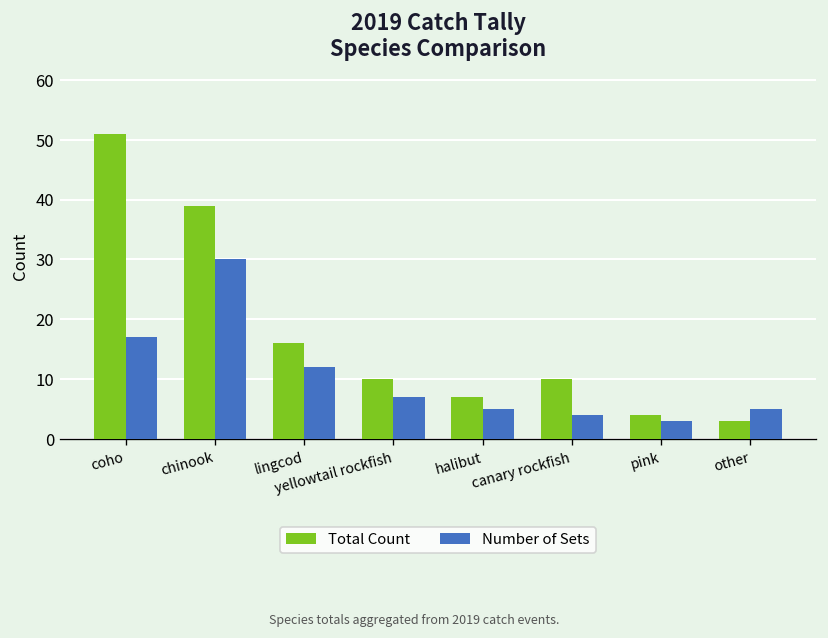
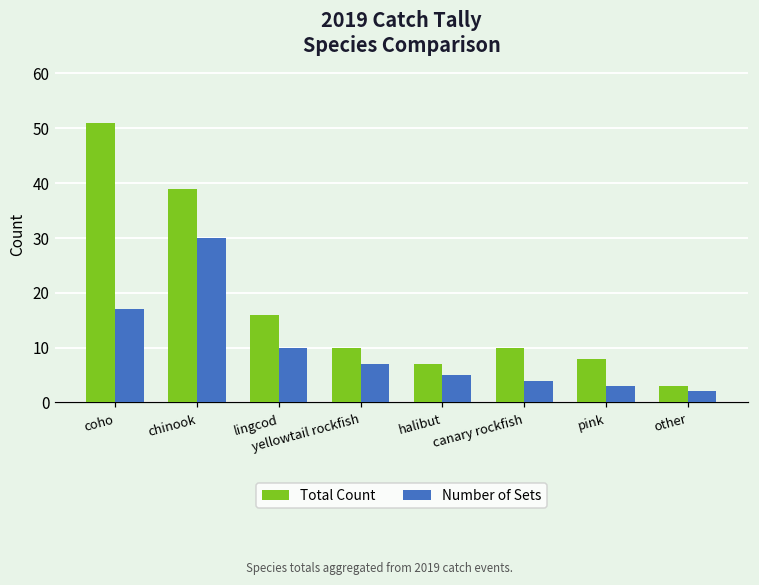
Number of Sets, lingcod: 12 -> 10
Total Count, pink: 4 -> 8
Number of Sets, other: 5 -> 2
